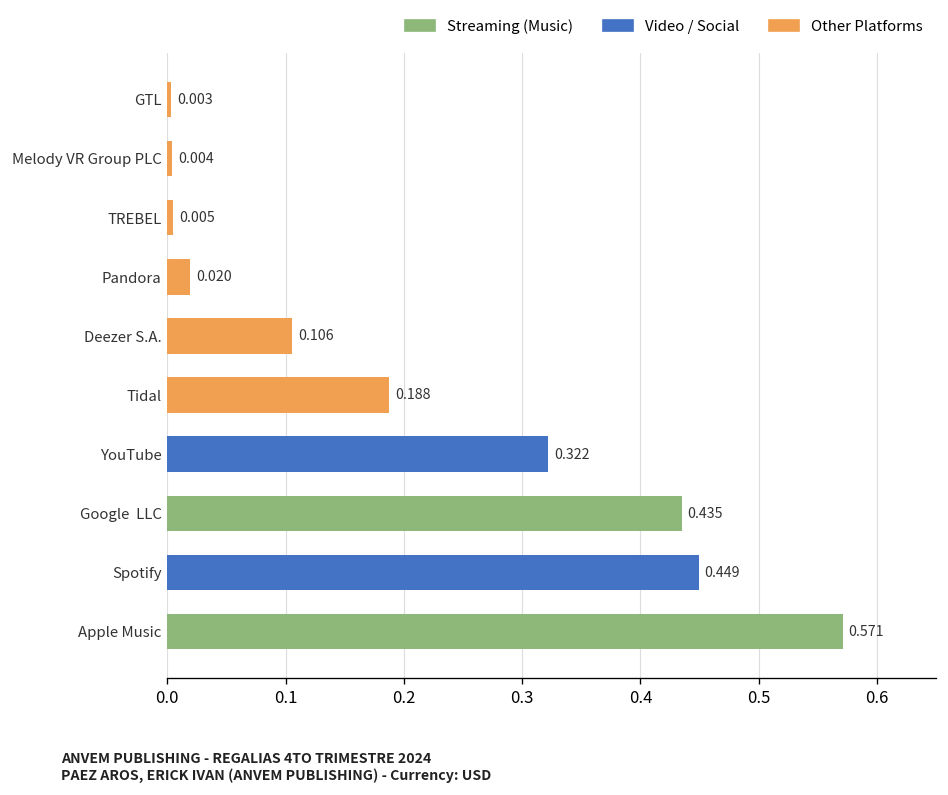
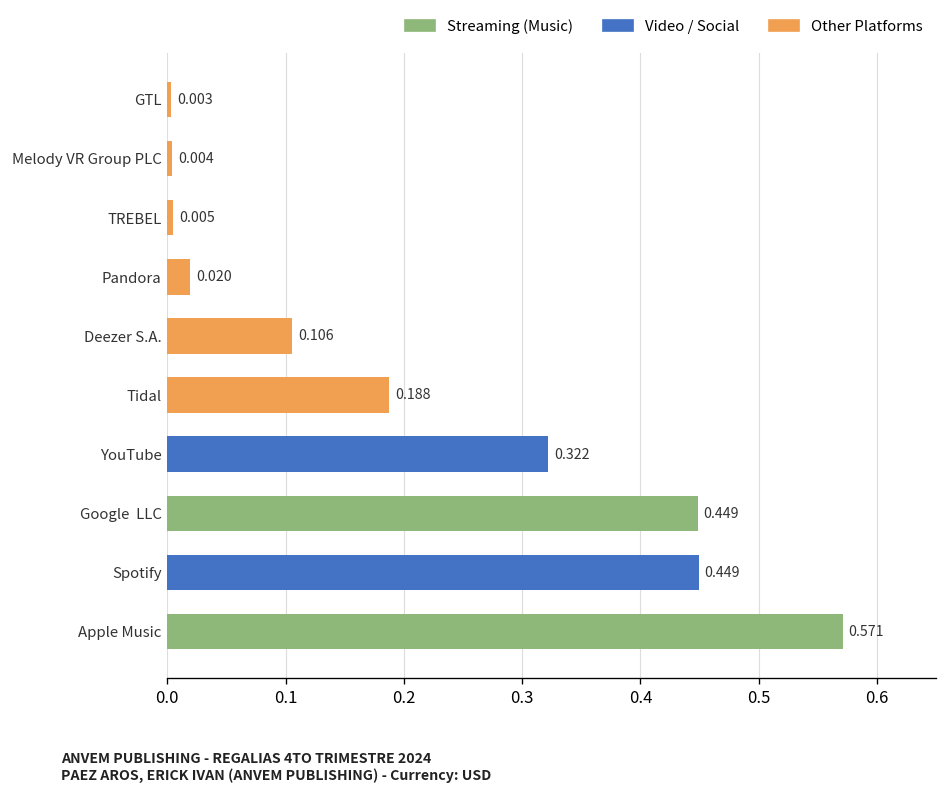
Google LLC: 0.435 -> 0.449
